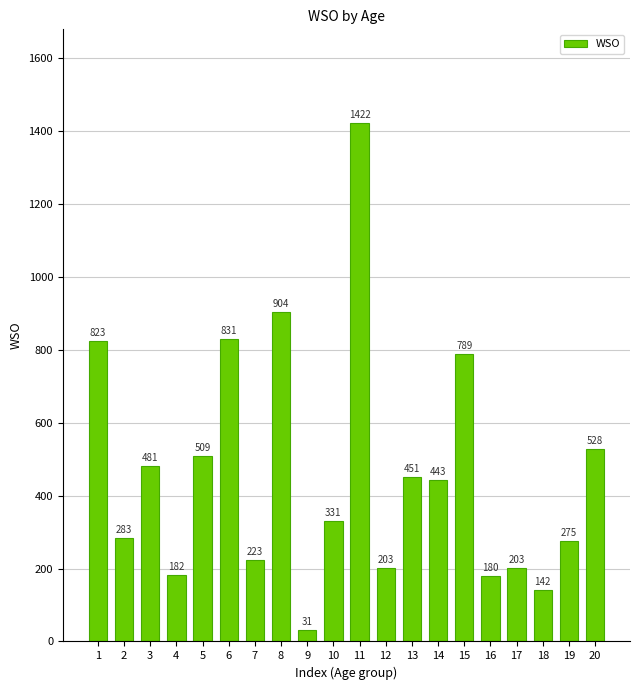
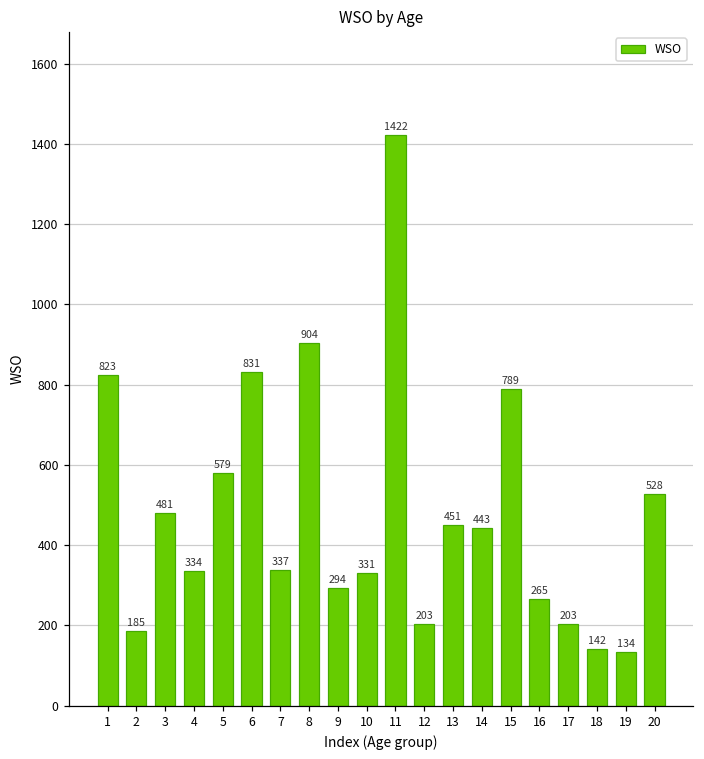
2: 283 -> 185
4: 182 -> 334
5: 509 -> 579
7: 223 -> 337
9: 31 -> 294
16: 180 -> 265
19: 275 -> 134
